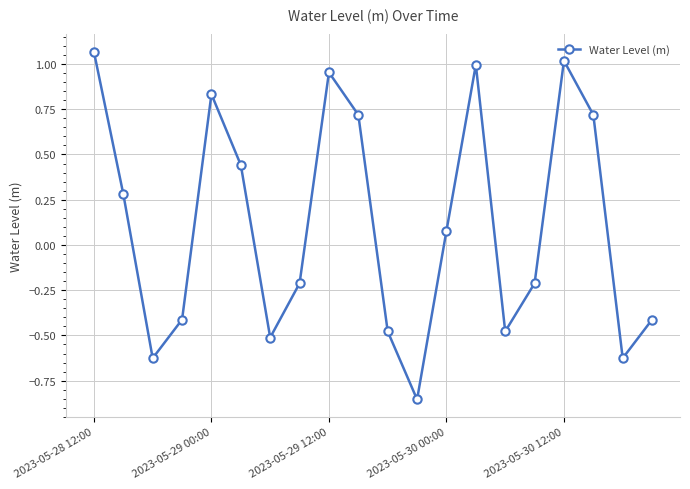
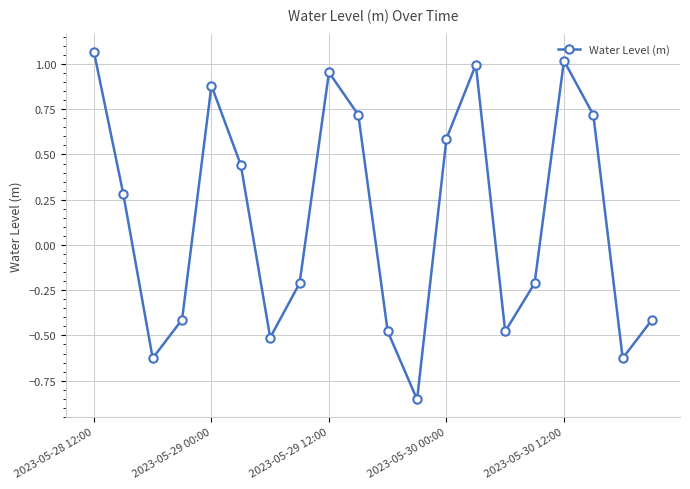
2023-05-29 00:00: 0.83 -> 0.88
2023-05-30 00:00: 0.08 -> 0.59
